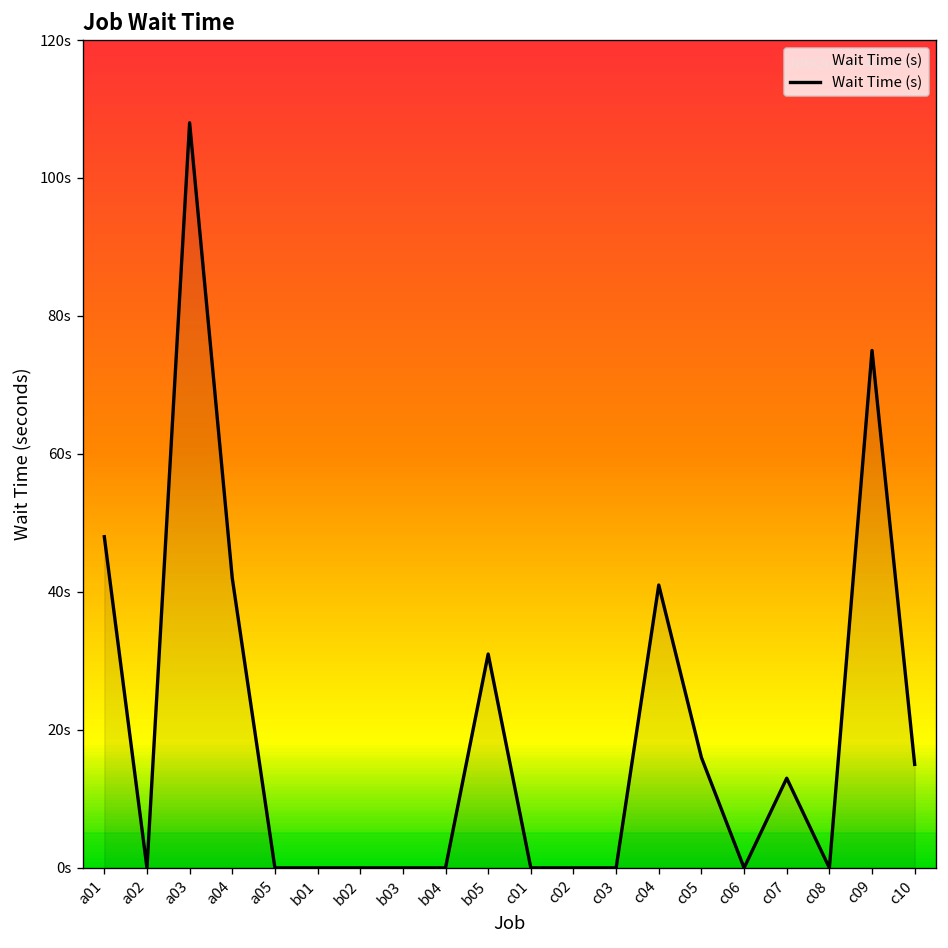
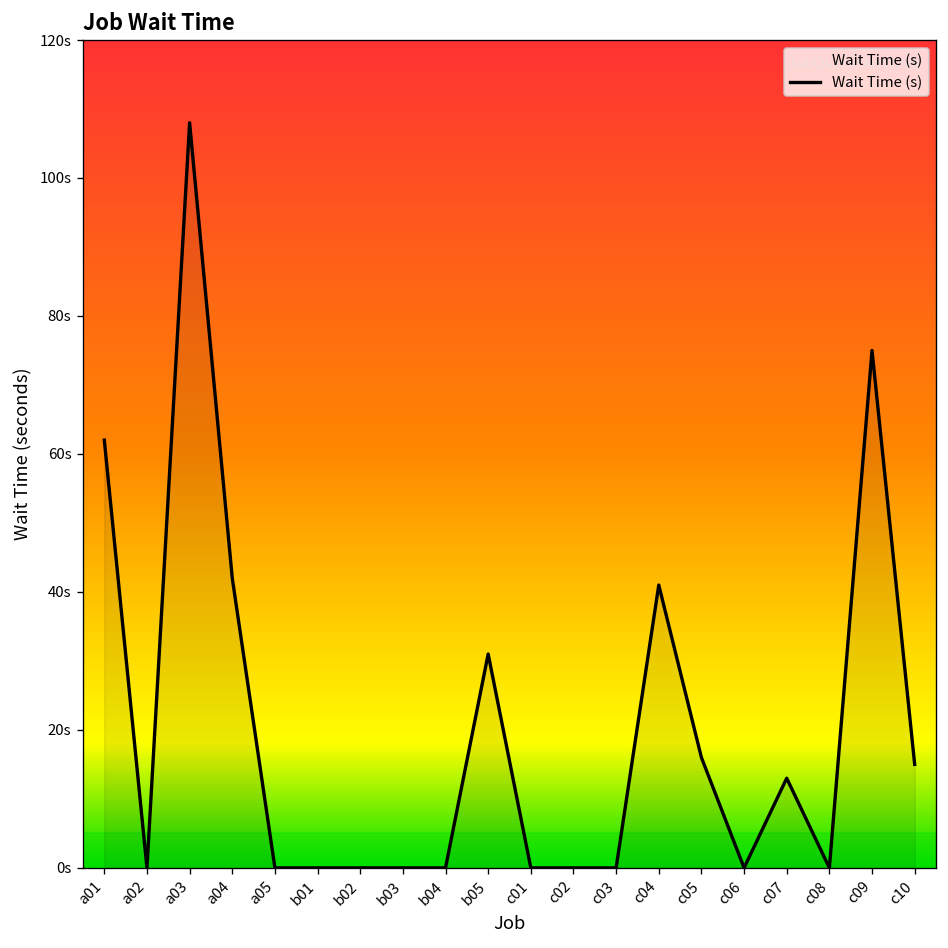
a01: 48s -> 62s
